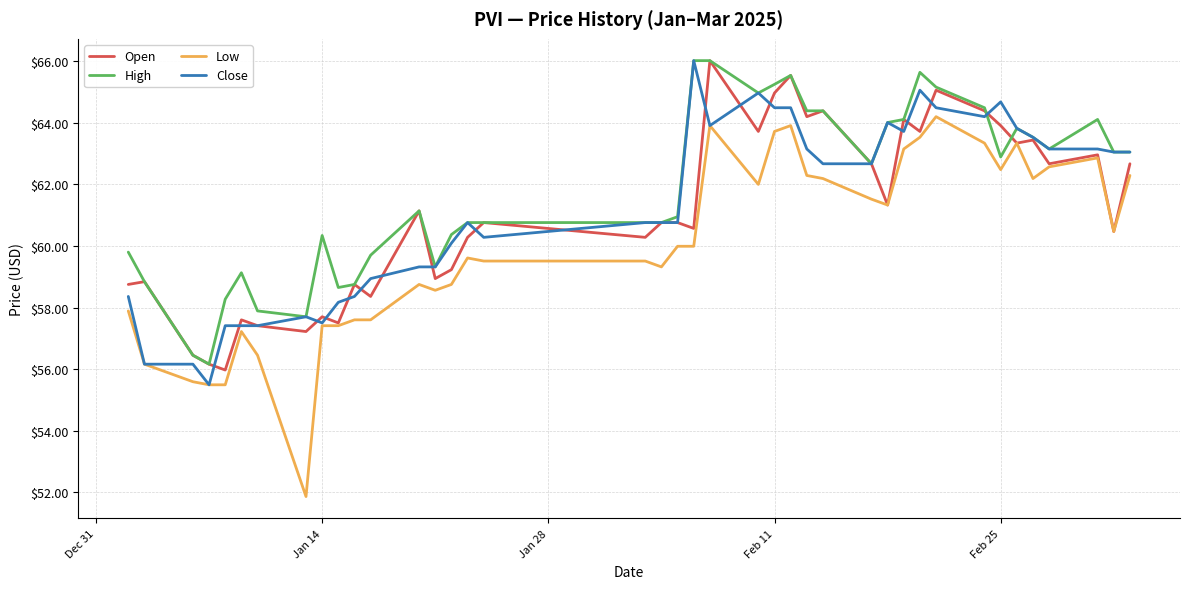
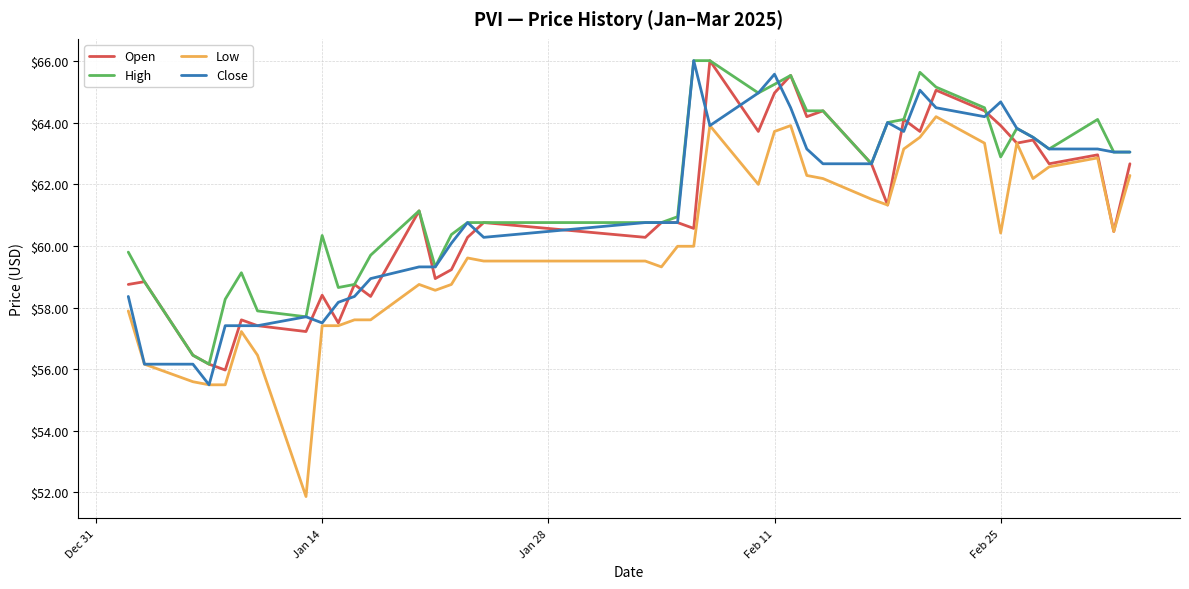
Open, Jan 14: $57.7 -> $58.4
Close, Feb 11: $64.5 -> $65.6
Low, Feb 25: $62.5 -> $60.4
